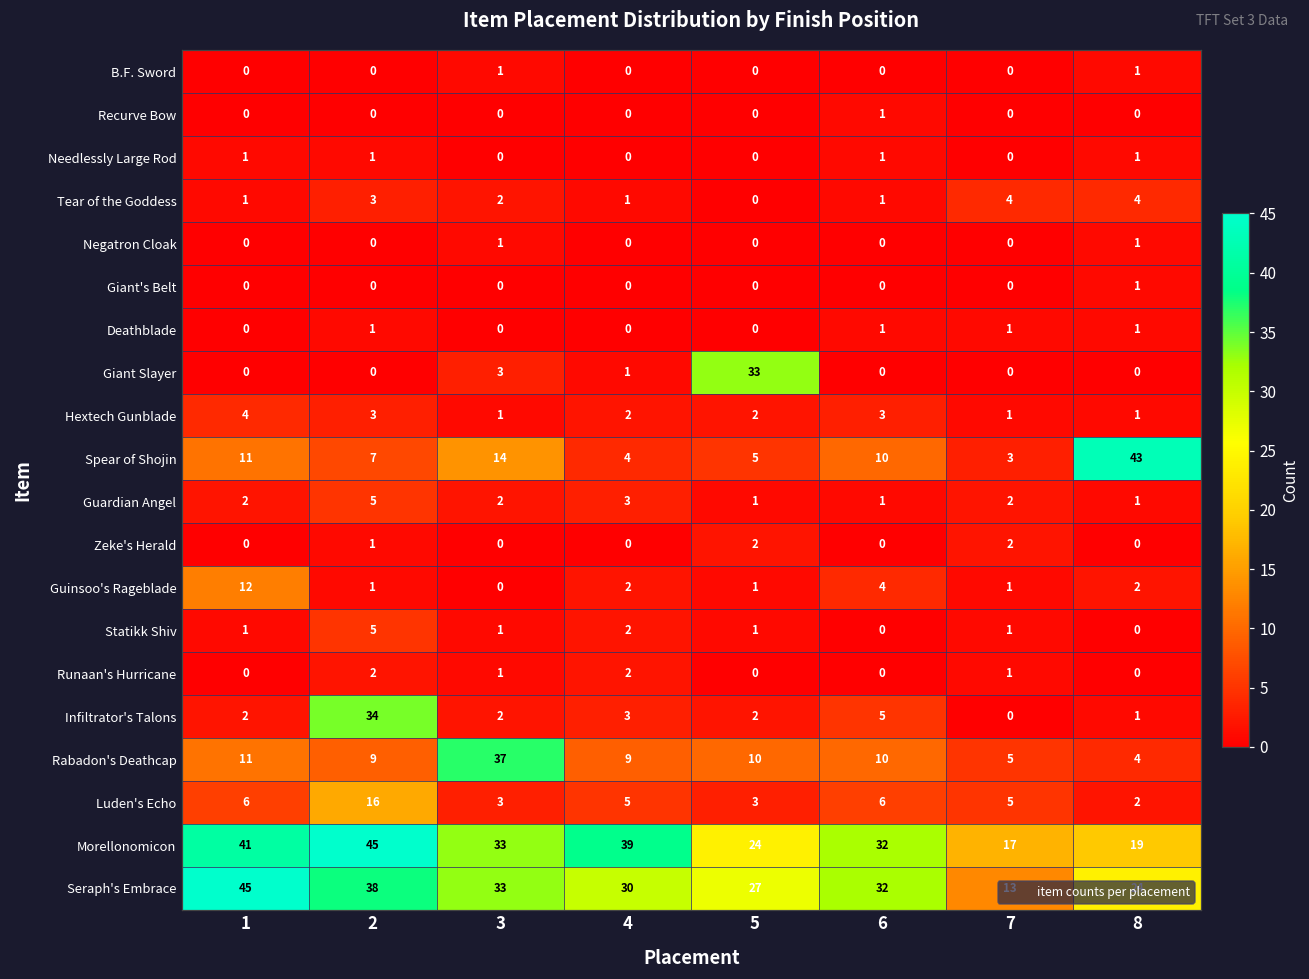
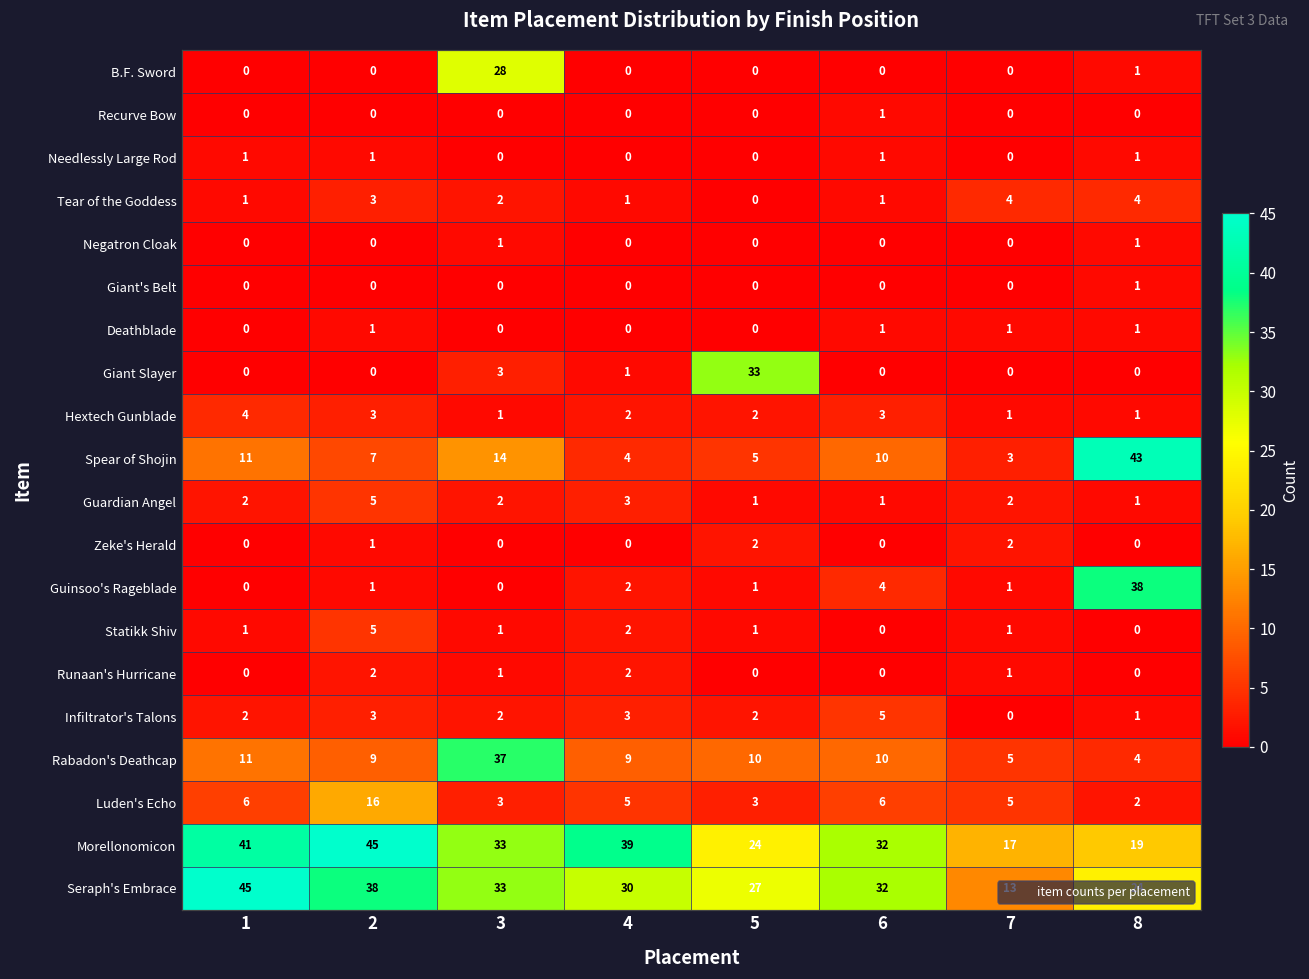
B.F. Sword, 3: 1 -> 28
Guinsoo's Rageblade, 1: 12 -> 0
Guinsoo's Rageblade, 8: 2 -> 38
Infiltrator's Talons, 2: 34 -> 3
